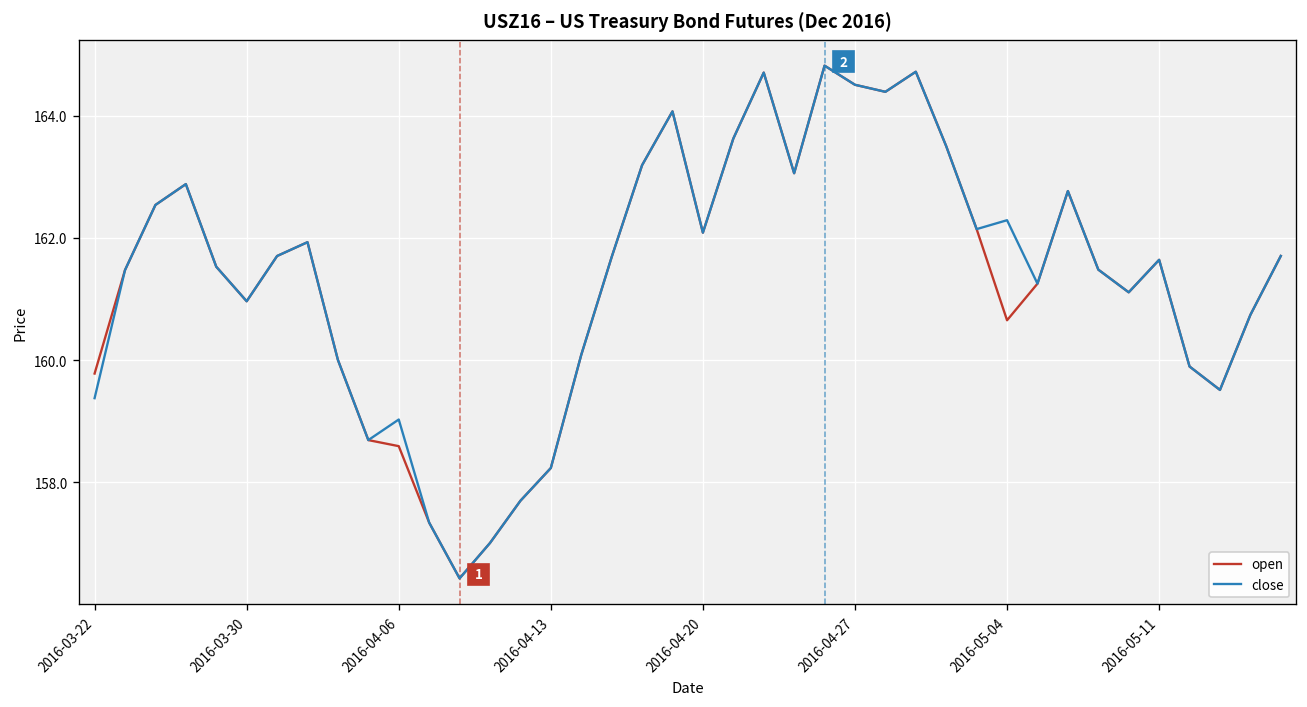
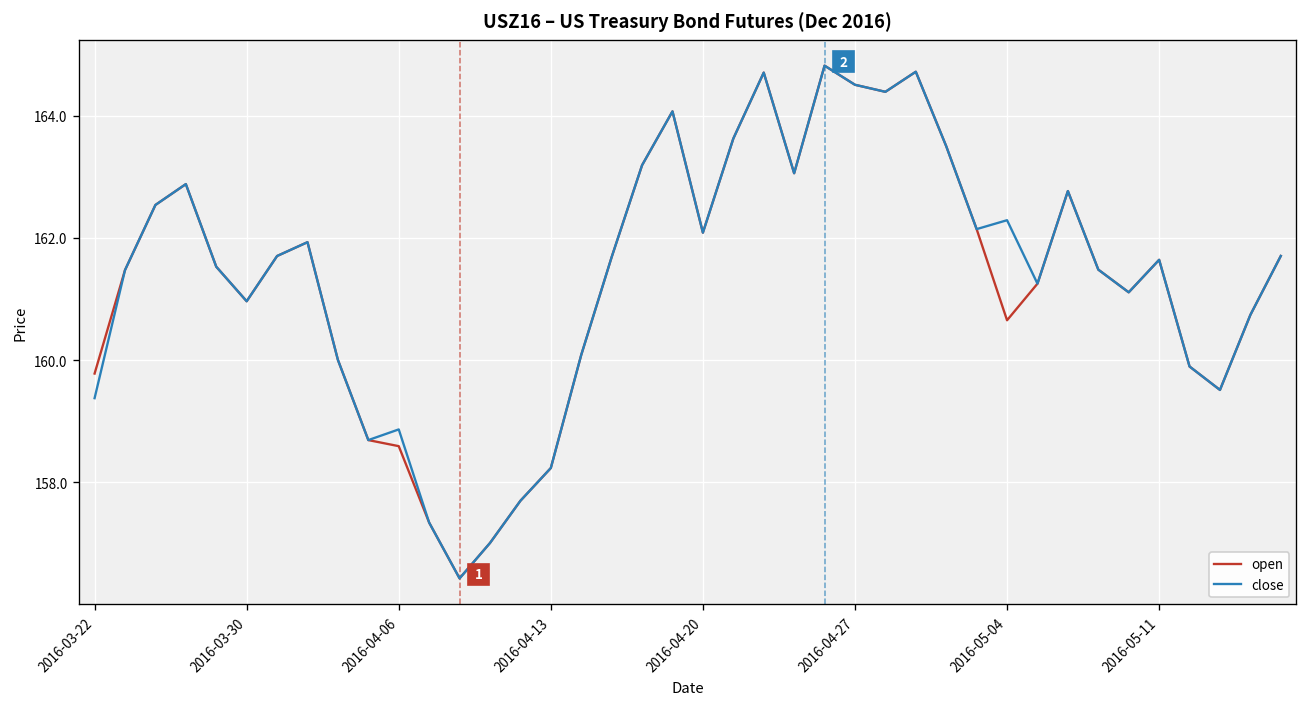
close, 2016-04-06: 159.0 -> 158.9
